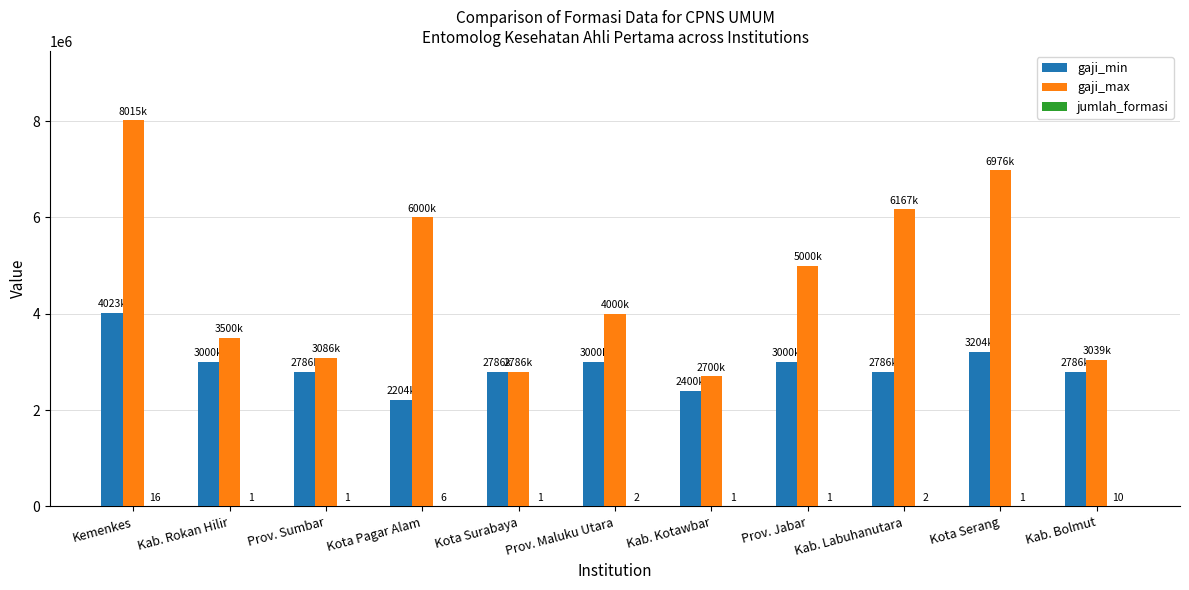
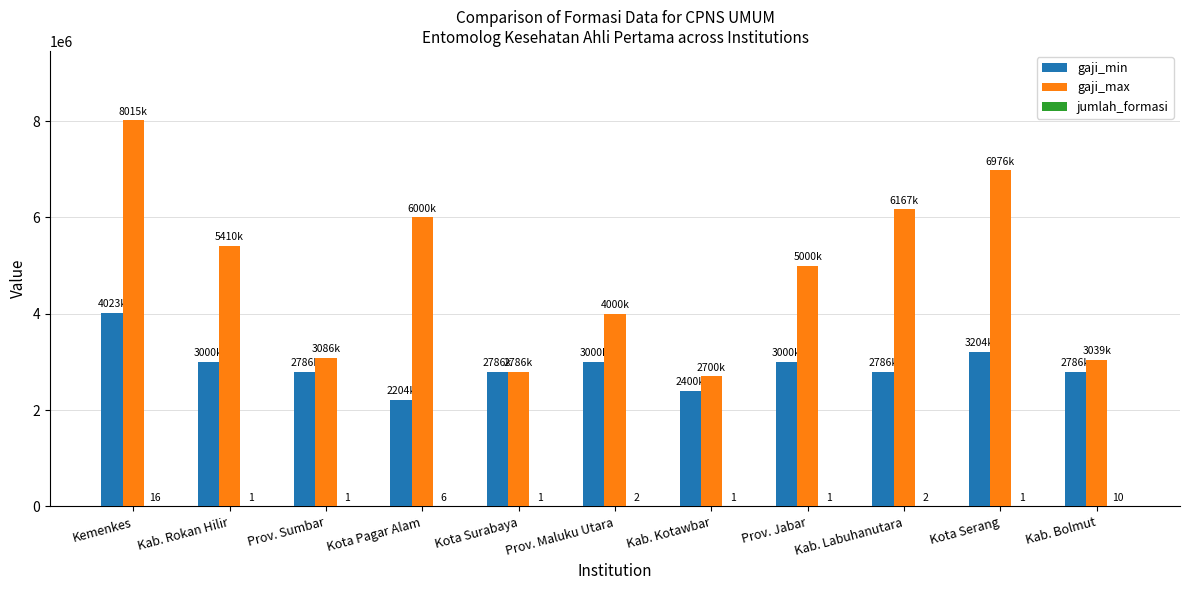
gaji_max, Kab. Rokan Hilir: 3500k -> 5410k
